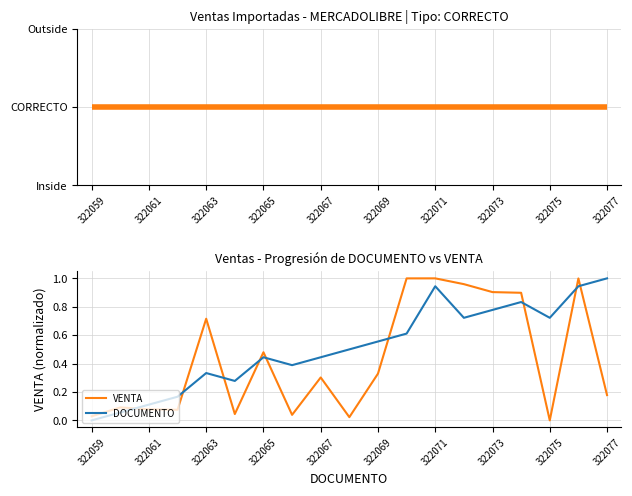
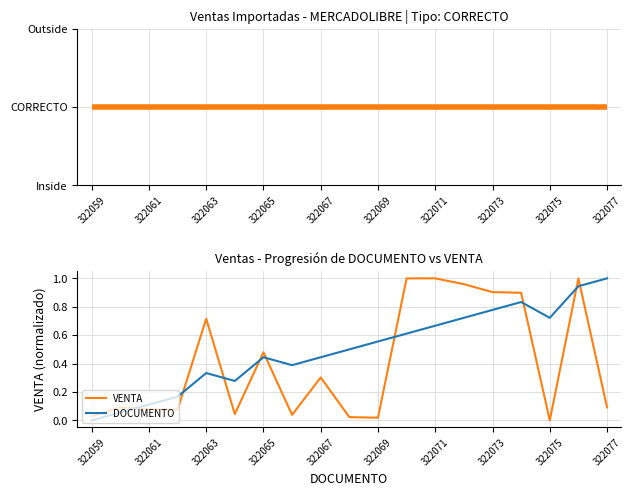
Ventas - Progresión de DOCUMENTO vs VENTA, VENTA, 322069: 0.33 -> 0.02
Ventas - Progresión de DOCUMENTO vs VENTA, DOCUMENTO, 322071: 0.94 -> 0.67
Ventas - Progresión de DOCUMENTO vs VENTA, VENTA, 322077: 0.18 -> 0.09
